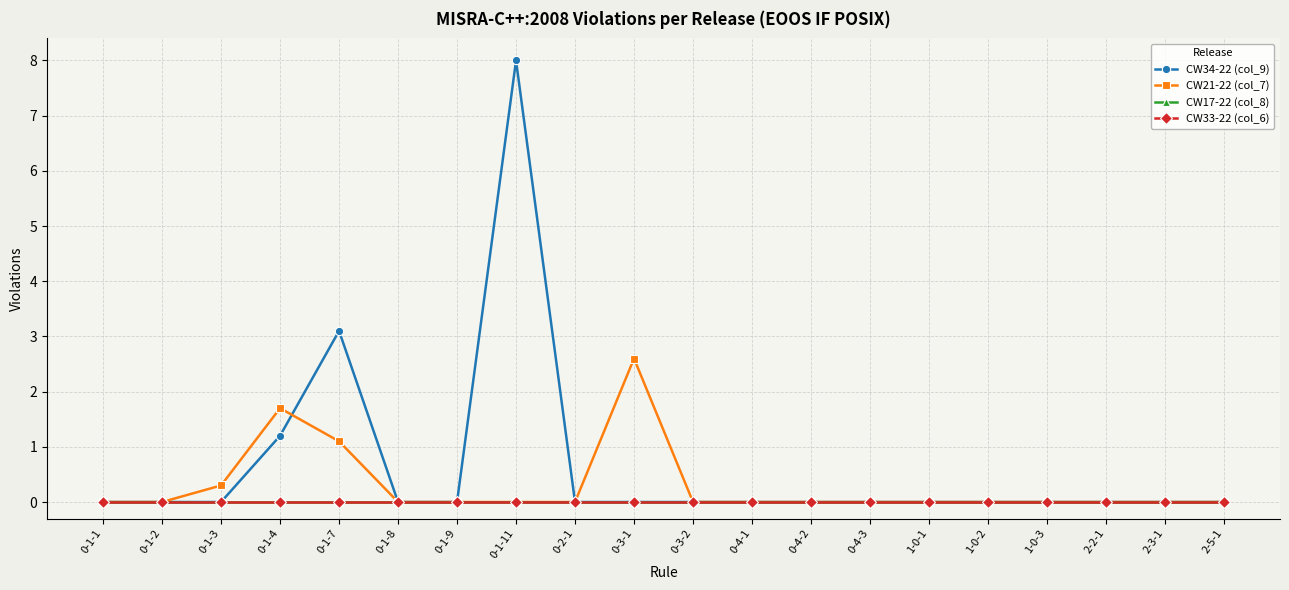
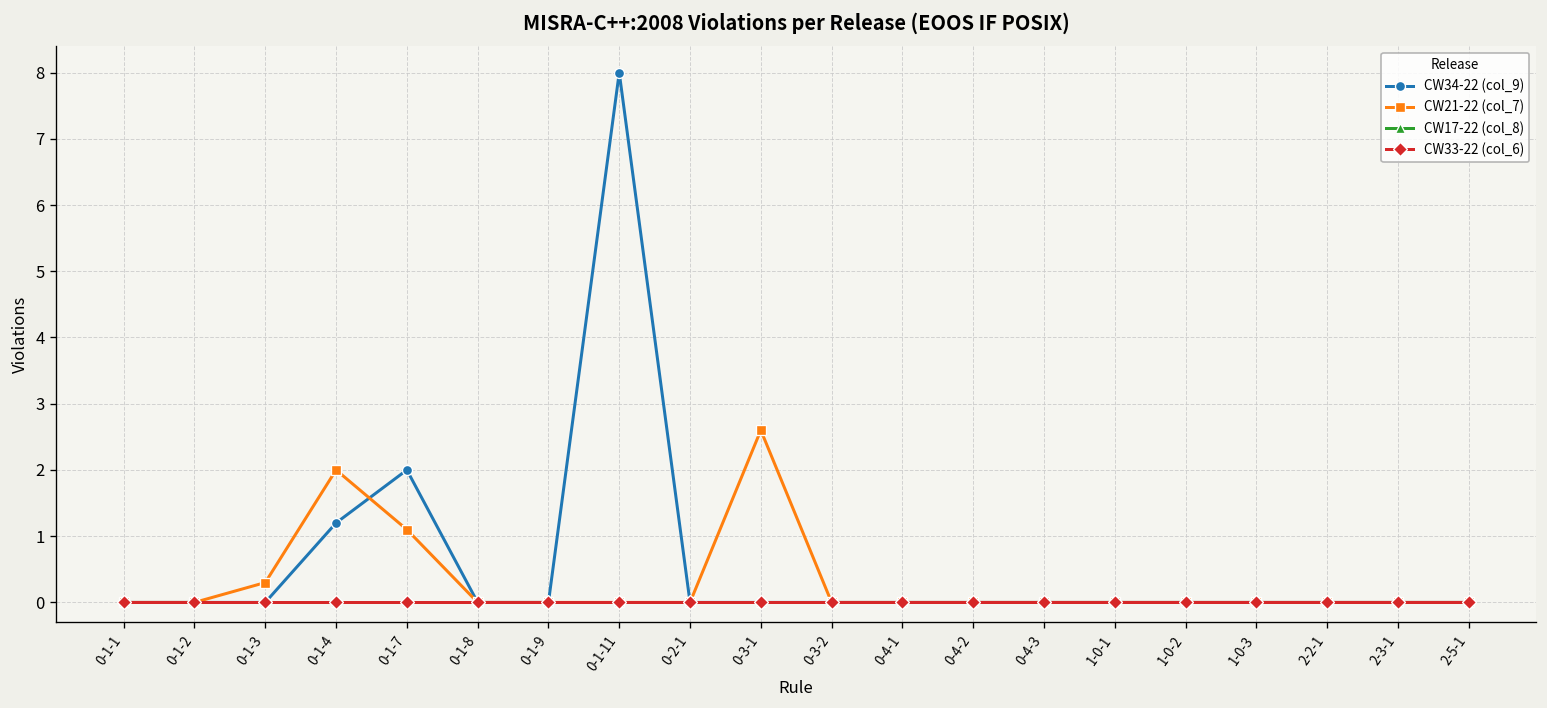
CW21-22 (col_7), 0-1-4: 1.7 -> 2.0
CW34-22 (col_9), 0-1-7: 3.1 -> 2.0
